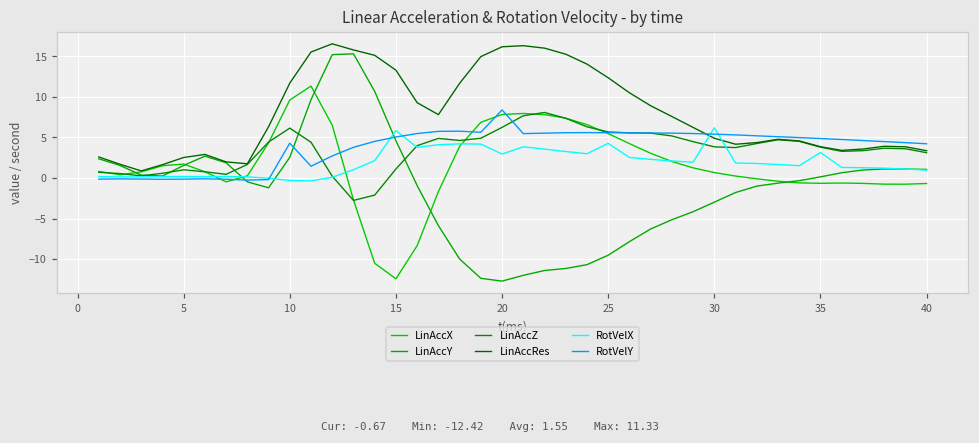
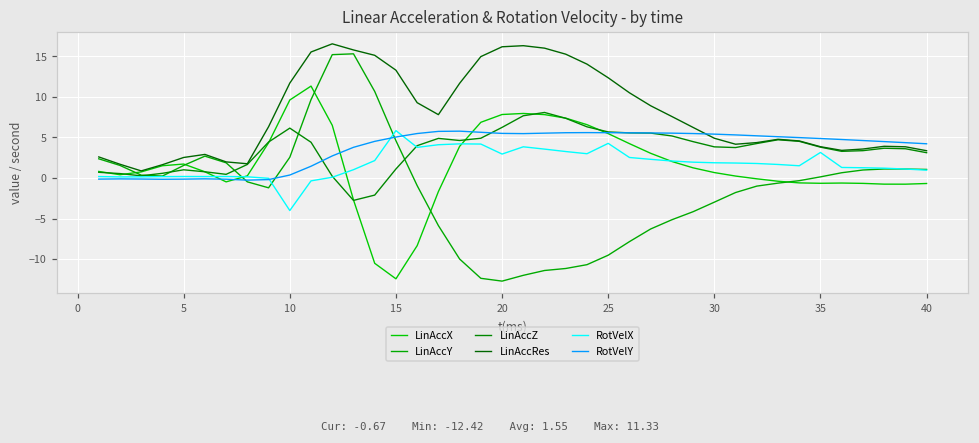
RotVelX, 10: 0 -> -4
RotVelY, 10: 4 -> 0
RotVelY, 20: 8 -> 6
RotVelX, 30: 6 -> 2
